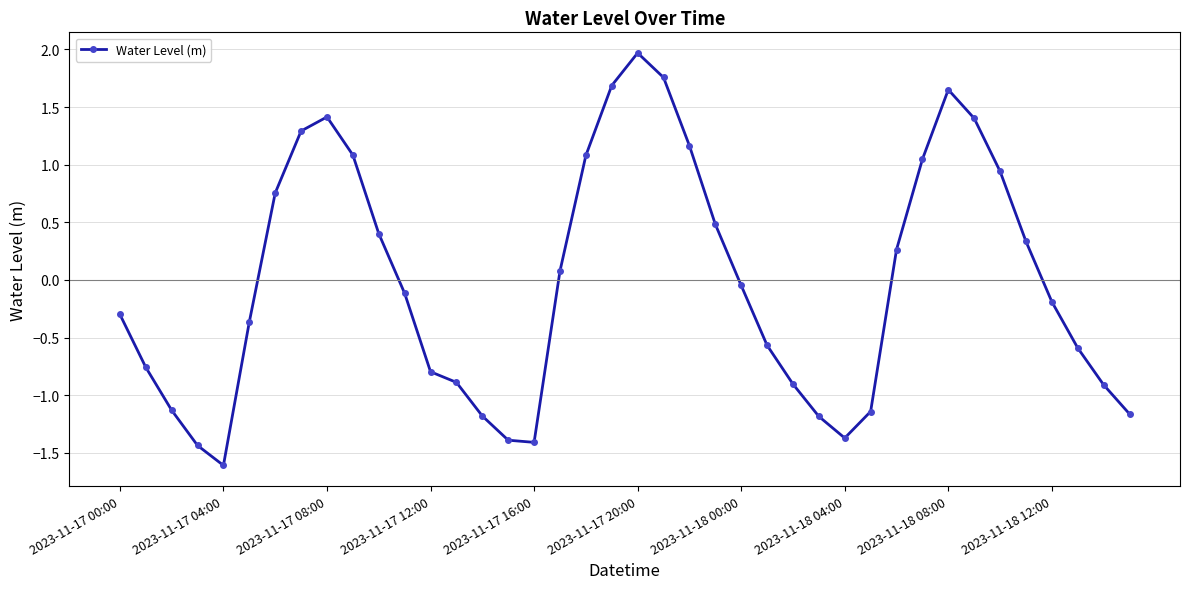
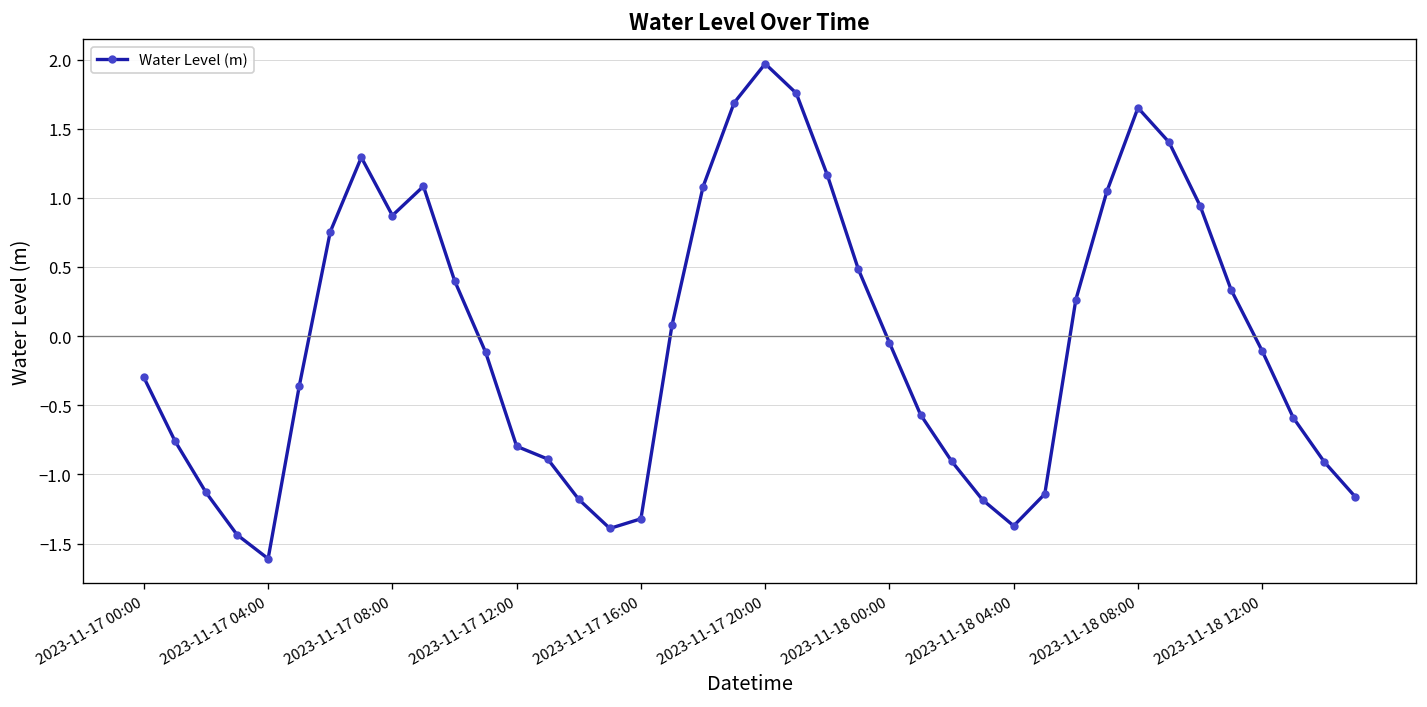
2023-11-17 08:00: 1.41 -> 0.87
2023-11-17 16:00: -1.41 -> -1.32
2023-11-18 12:00: -0.19 -> -0.11
